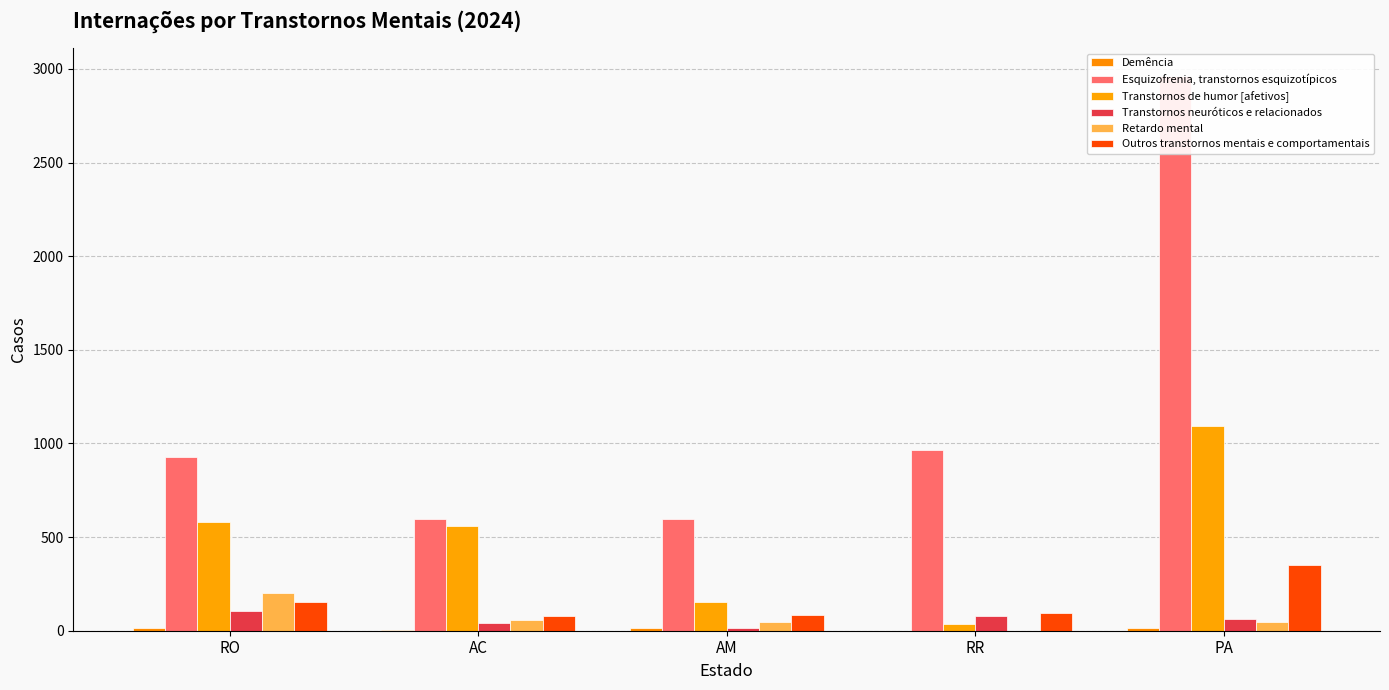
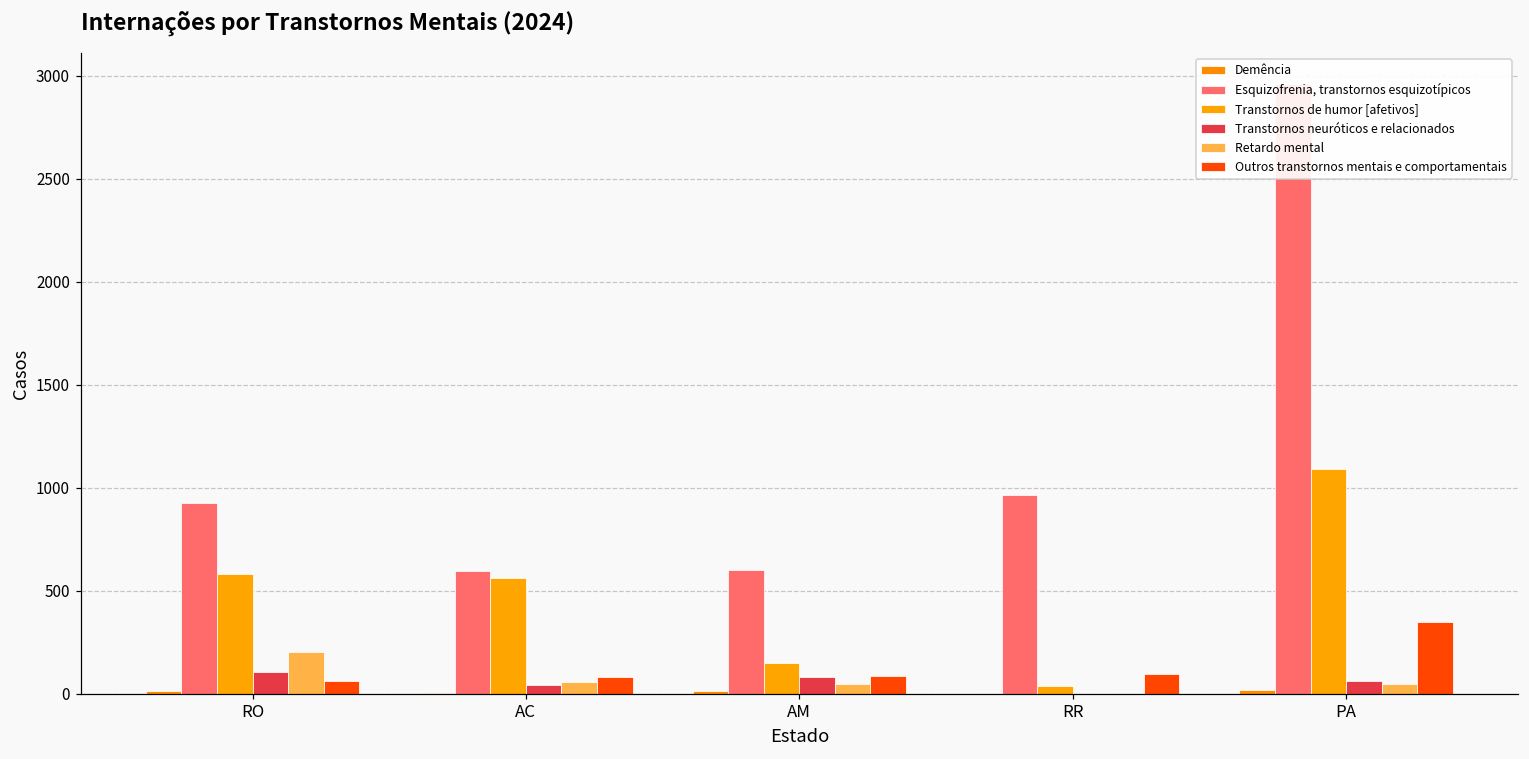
Outros transtornos mentais e comportamentais, RO: 150 -> 60
Transtornos neuróticos e relacionados, AM: 20 -> 80
Transtornos neuróticos e relacionados, RR: 80 -> 0
